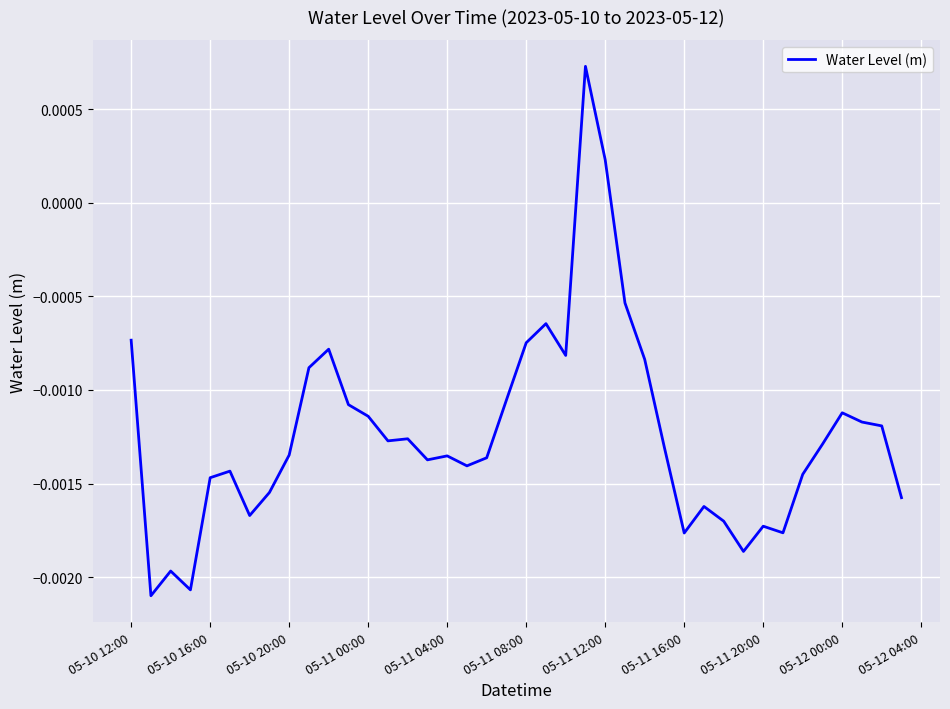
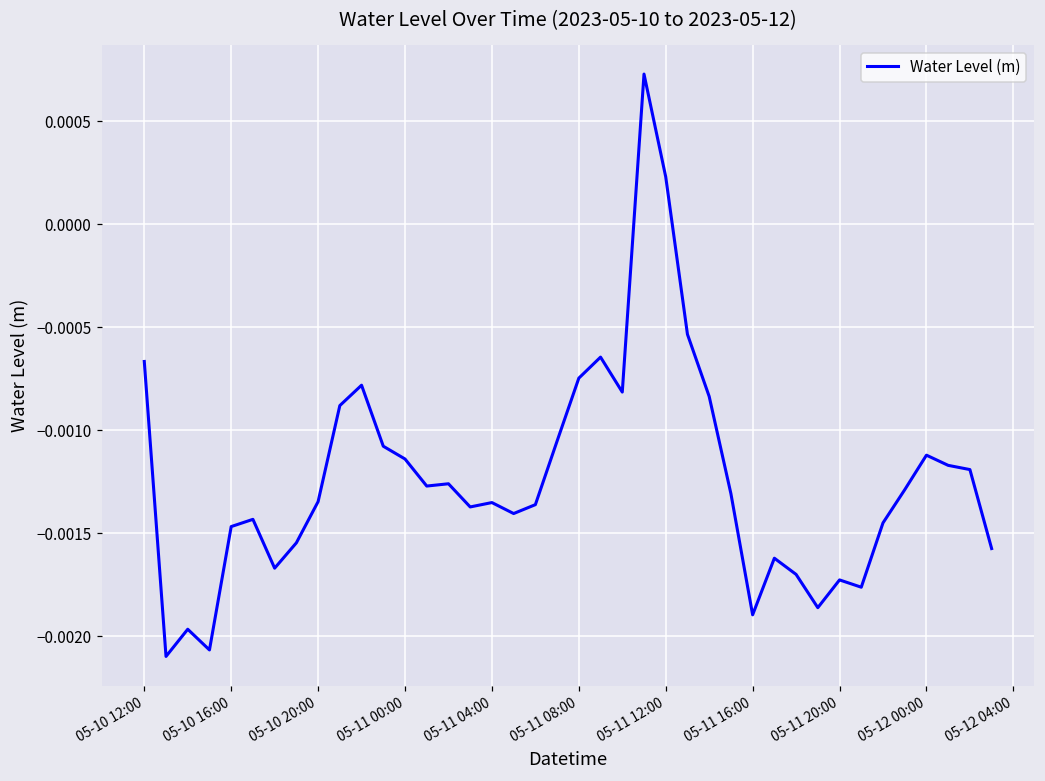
05-10 12:00: -0.00073 -> -0.00067
05-11 16:00: -0.00176 -> -0.00190
